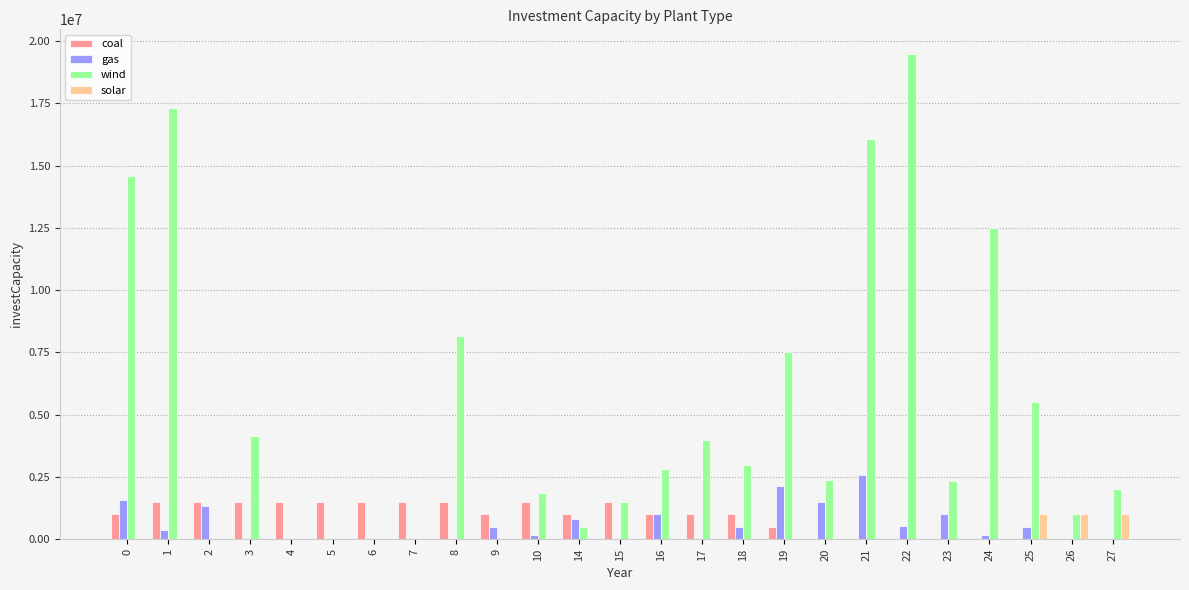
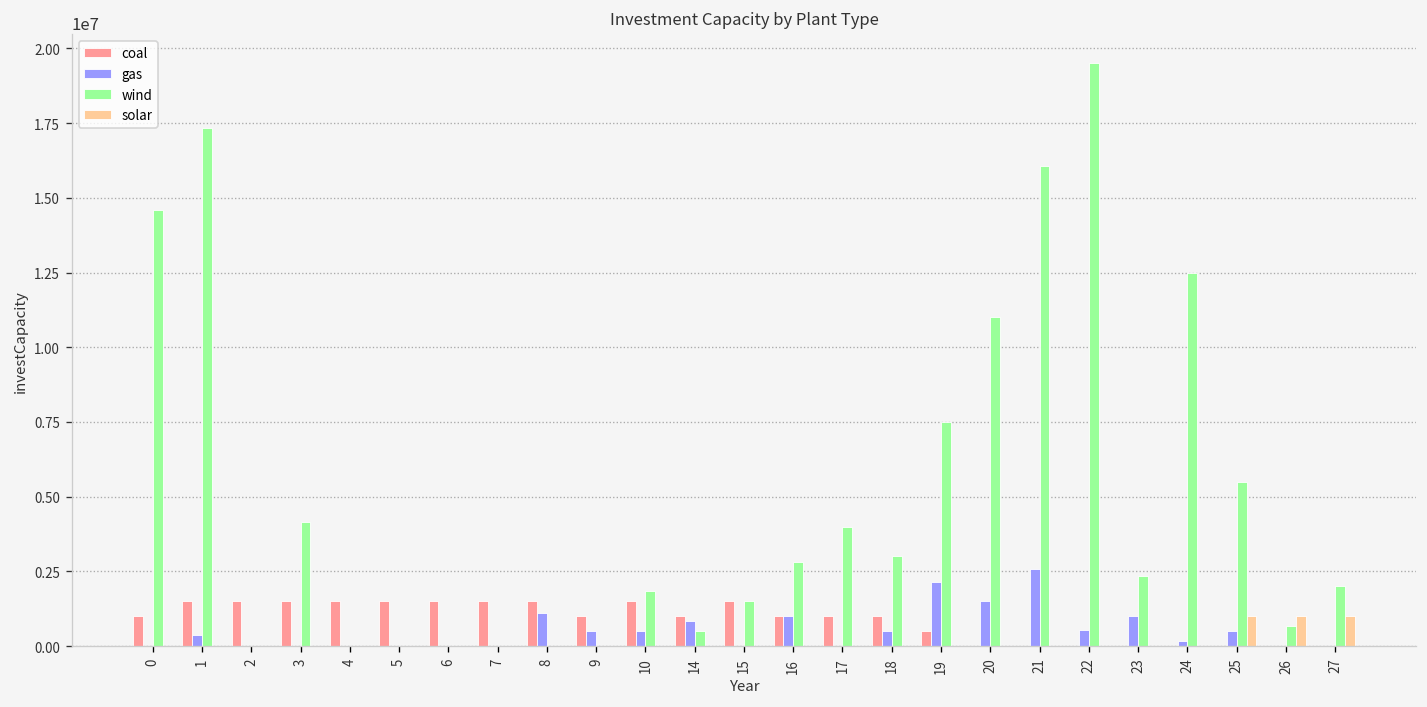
gas, 0: 1600000 -> 0
gas, 2: 1300000 -> 0
gas, 8: 0 -> 1100000
wind, 8: 8100000 -> 0
gas, 10: 200000 -> 500000
wind, 20: 2400000 -> 11000000
wind, 26: 1000000 -> 700000
